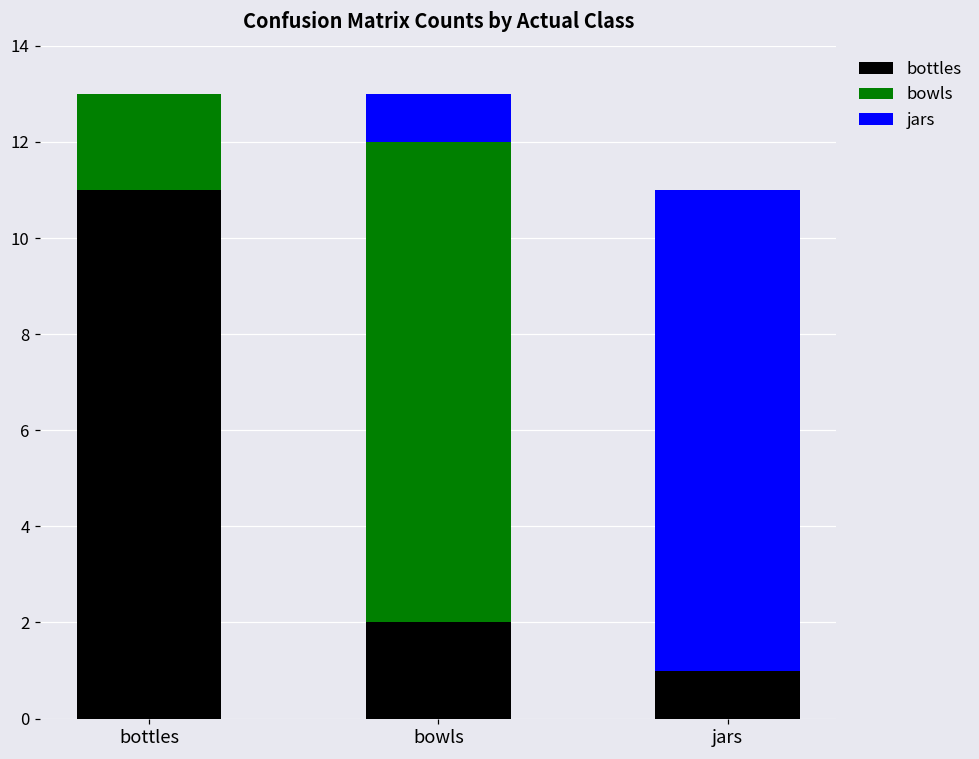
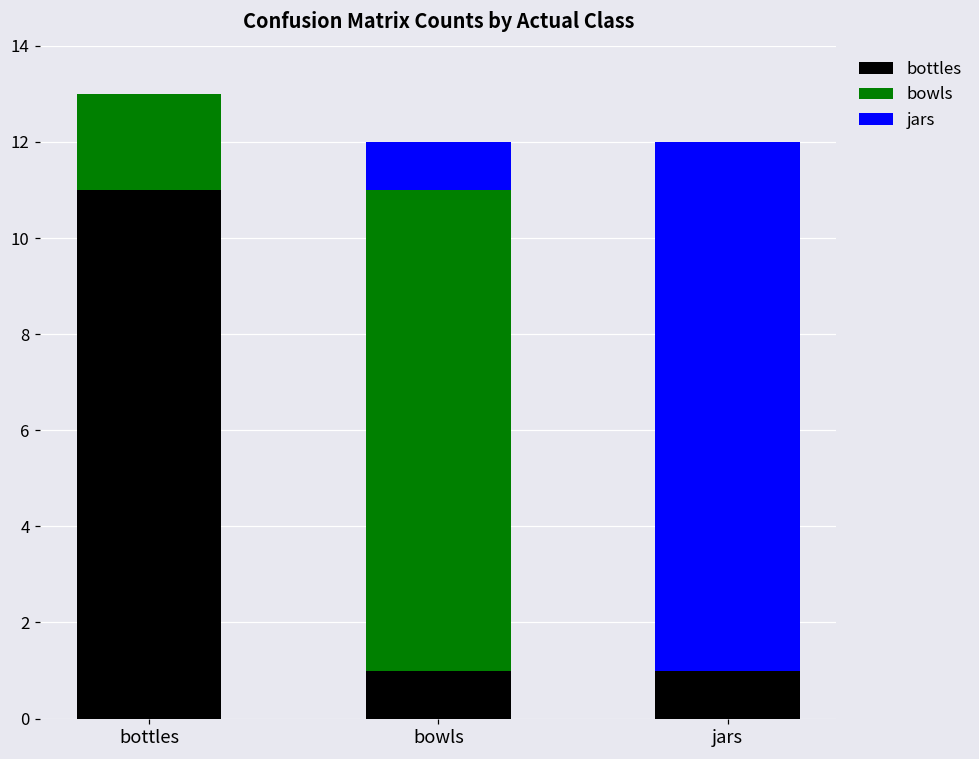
bottles, bowls: 2 -> 1
jars, jars: 10 -> 11
